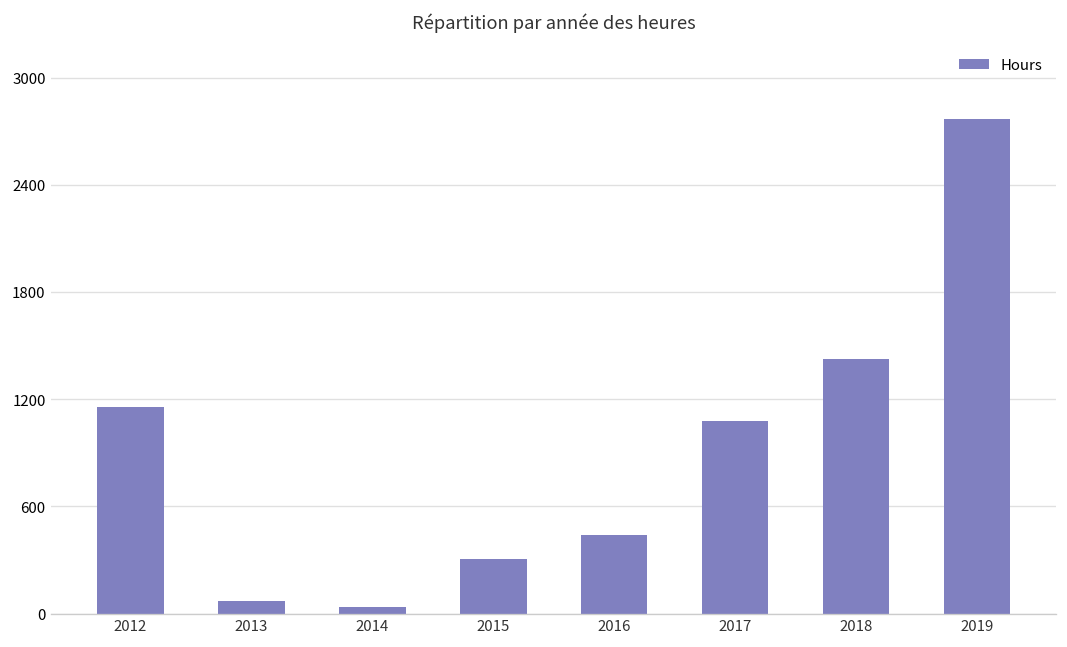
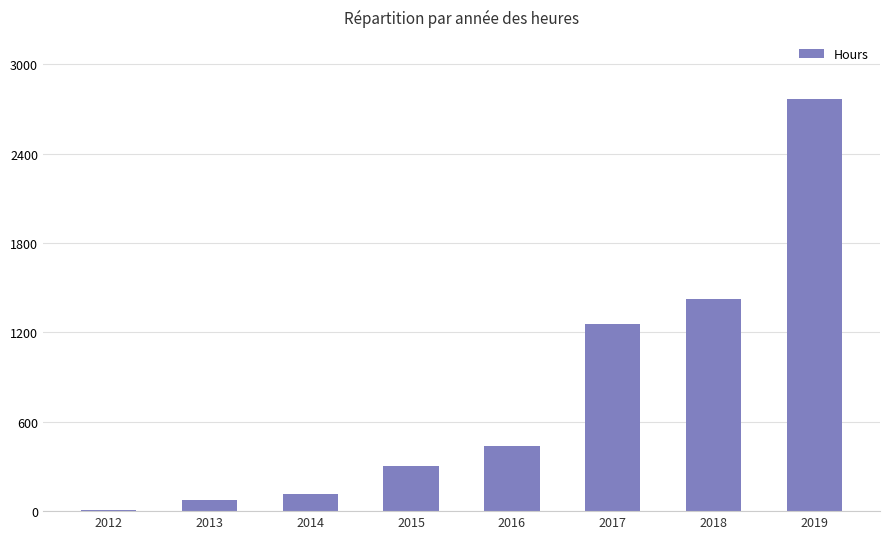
2012: 1160 -> 10
2014: 40 -> 120
2017: 1080 -> 1260
